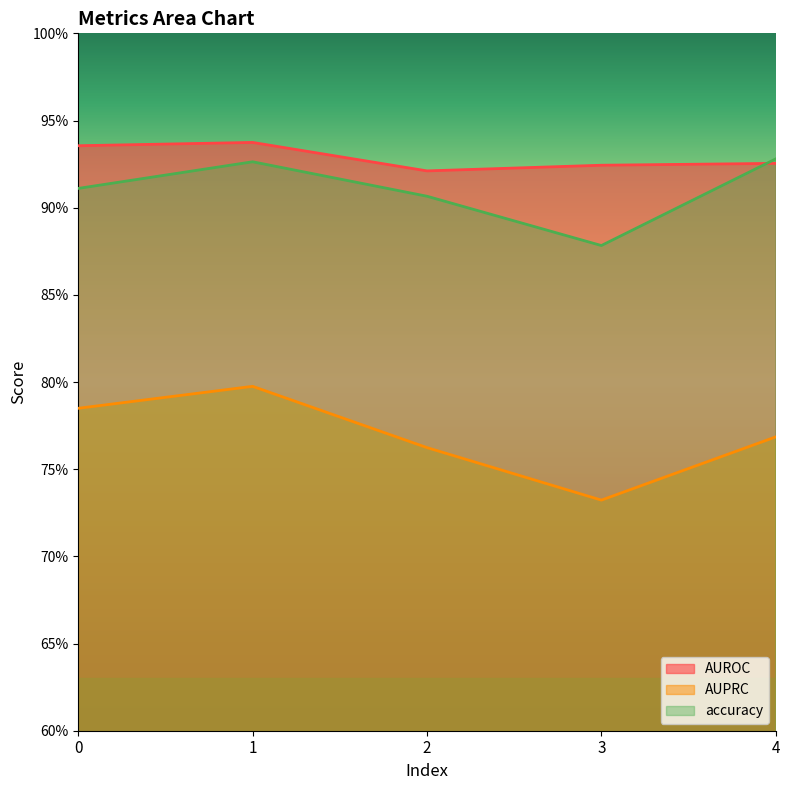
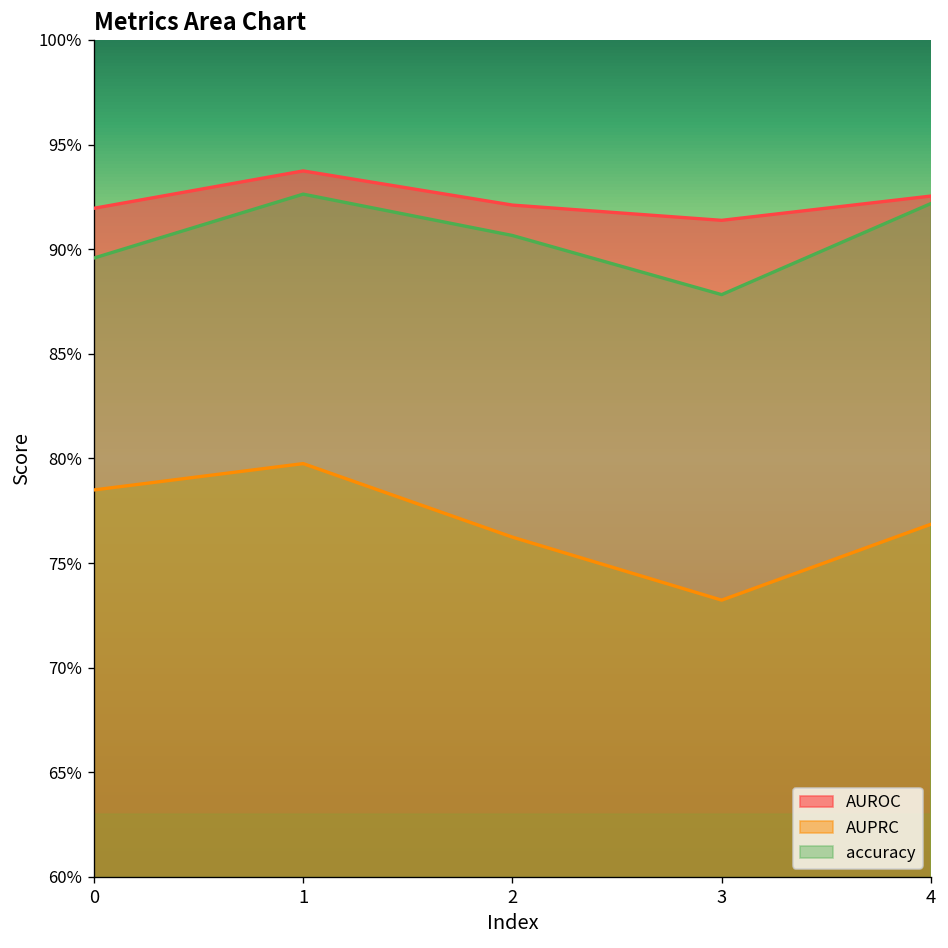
AUROC, 0: 93.6% -> 92.0%
accuracy, 0: 91.1% -> 89.6%
AUROC, 3: 92.4% -> 91.4%
accuracy, 4: 92.8% -> 92.2%
